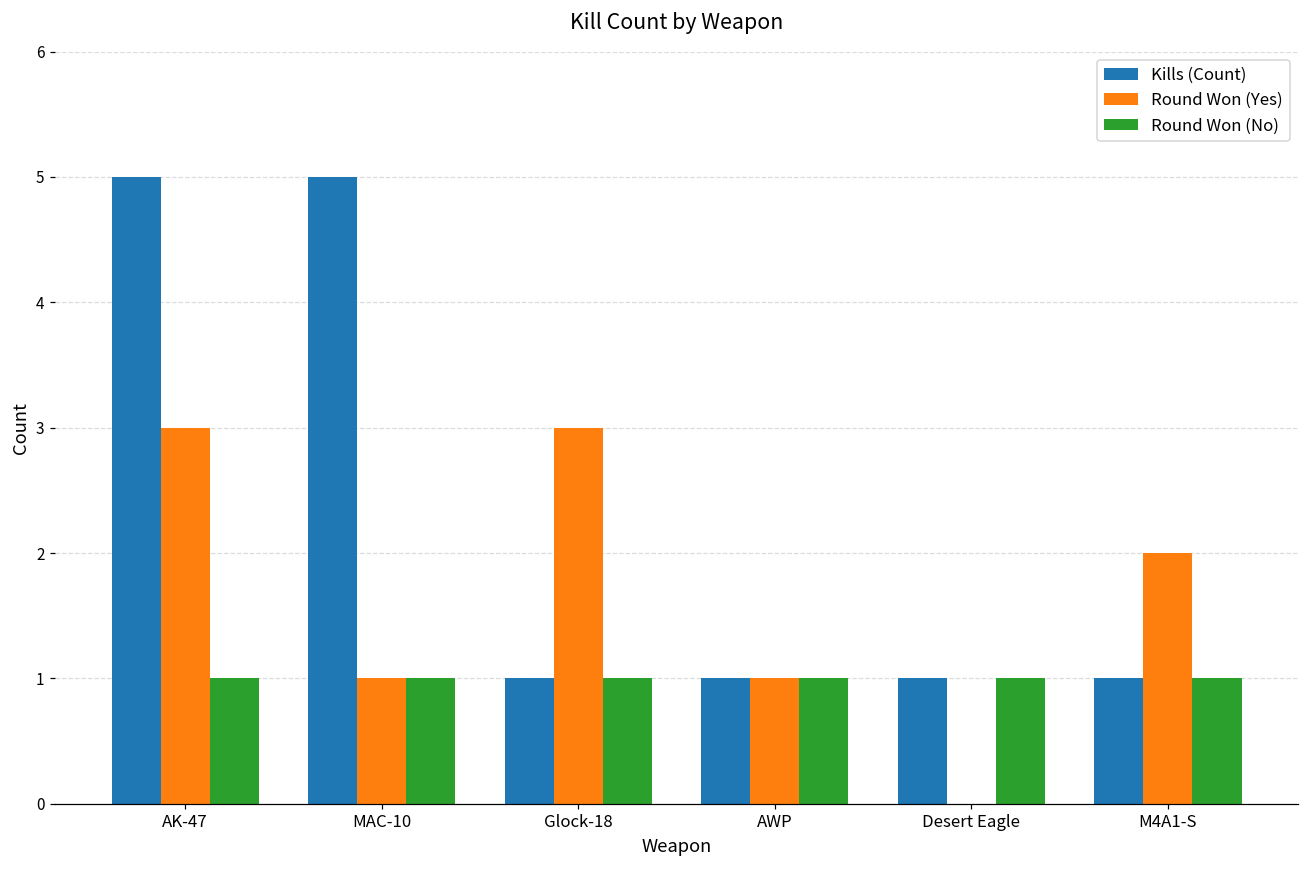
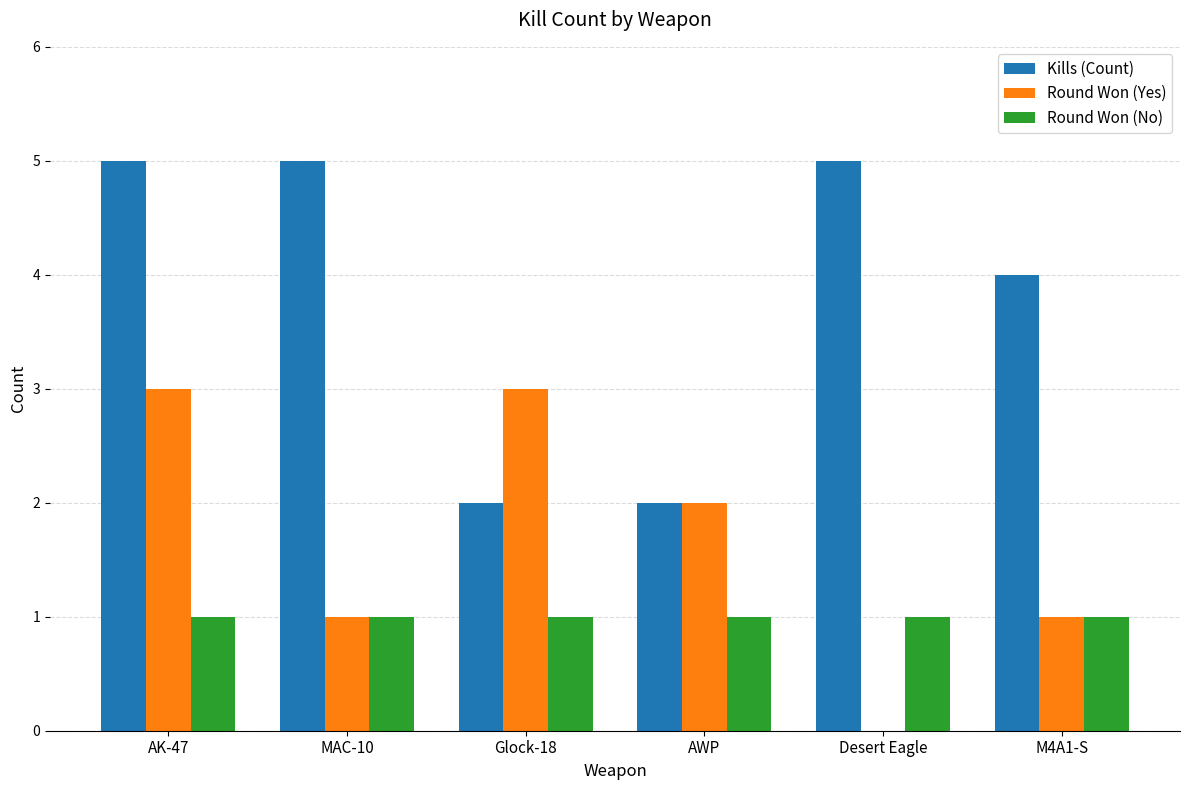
Kills (Count), Glock-18: 1 -> 2
Kills (Count), AWP: 1 -> 2
Round Won (Yes), AWP: 1 -> 2
Kills (Count), Desert Eagle: 1 -> 5
Kills (Count), M4A1-S: 1 -> 4
Round Won (Yes), M4A1-S: 2 -> 1
